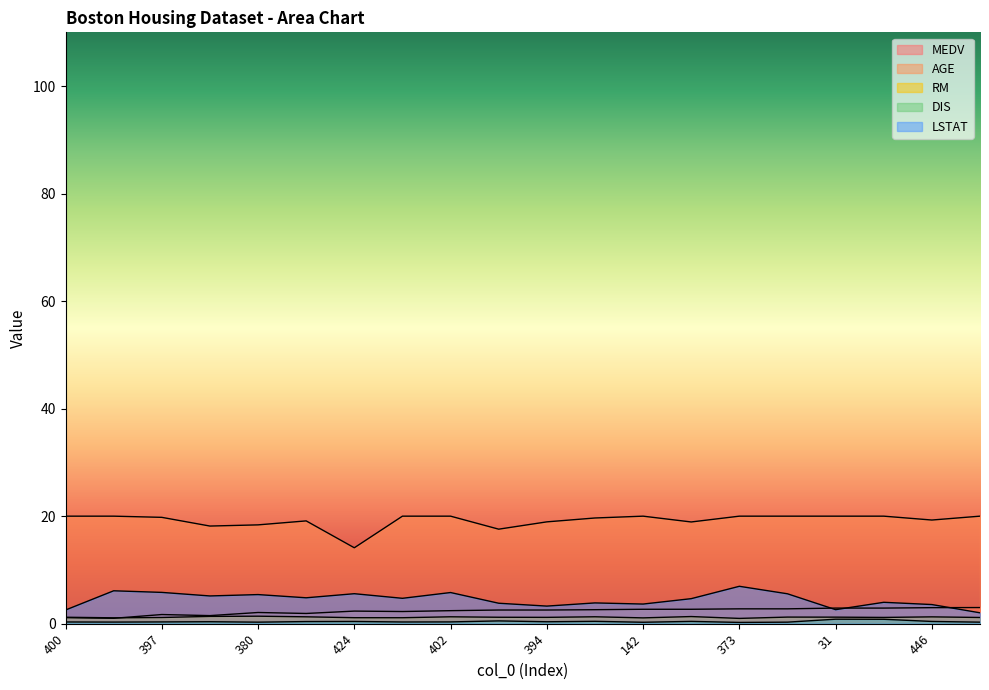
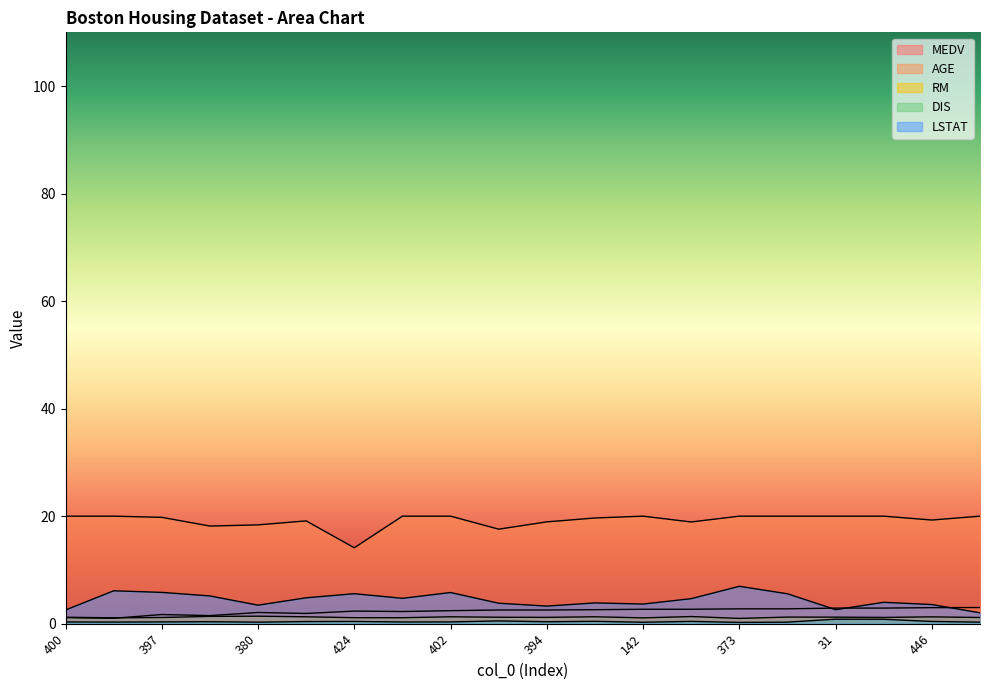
LSTAT, 380: 5 -> 3
